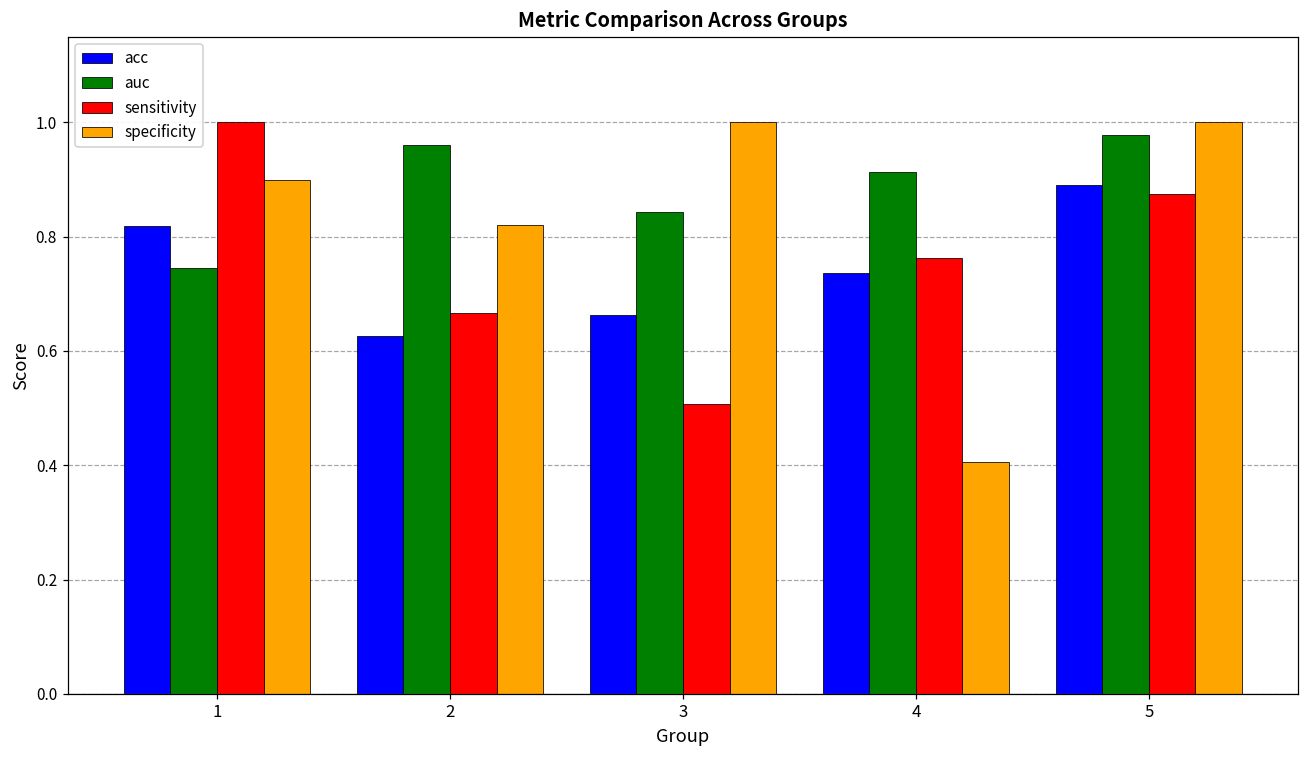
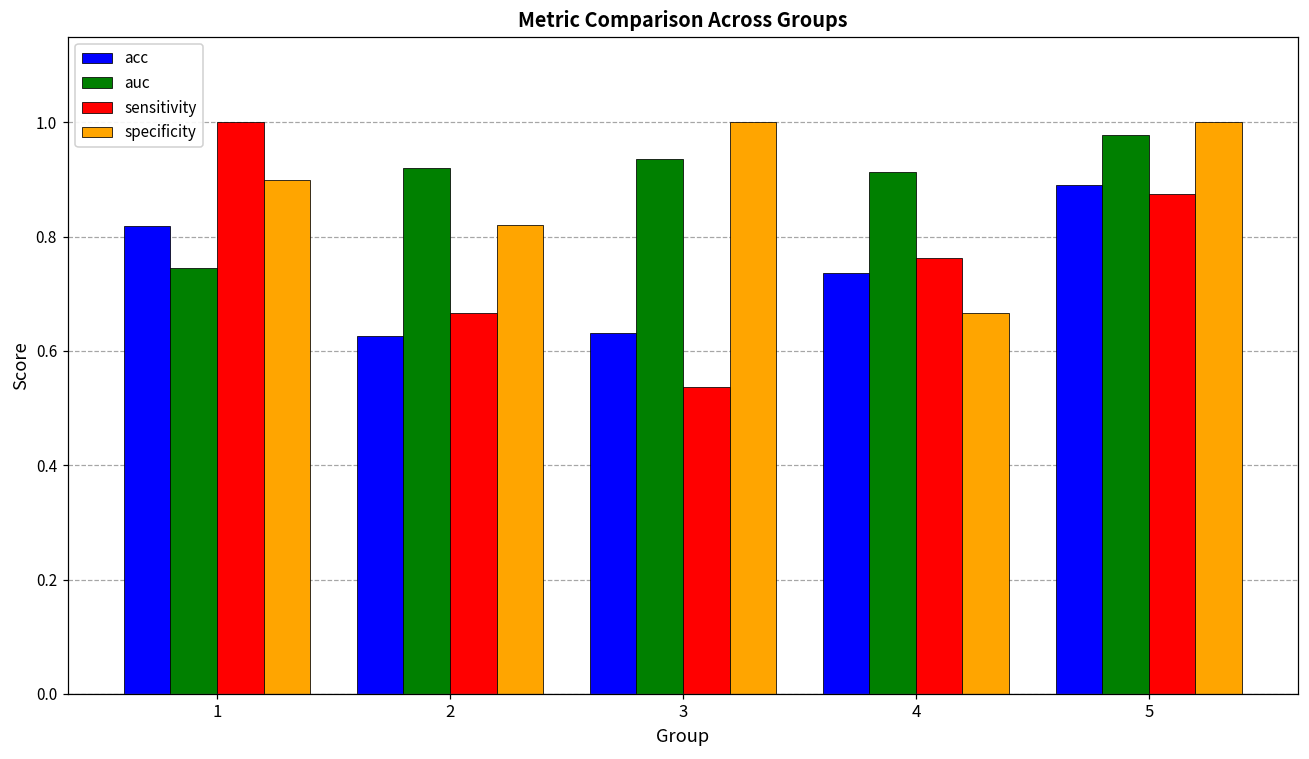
auc, 2: 0.96 -> 0.92
acc, 3: 0.66 -> 0.63
auc, 3: 0.84 -> 0.94
sensitivity, 3: 0.51 -> 0.54
specificity, 4: 0.41 -> 0.67
